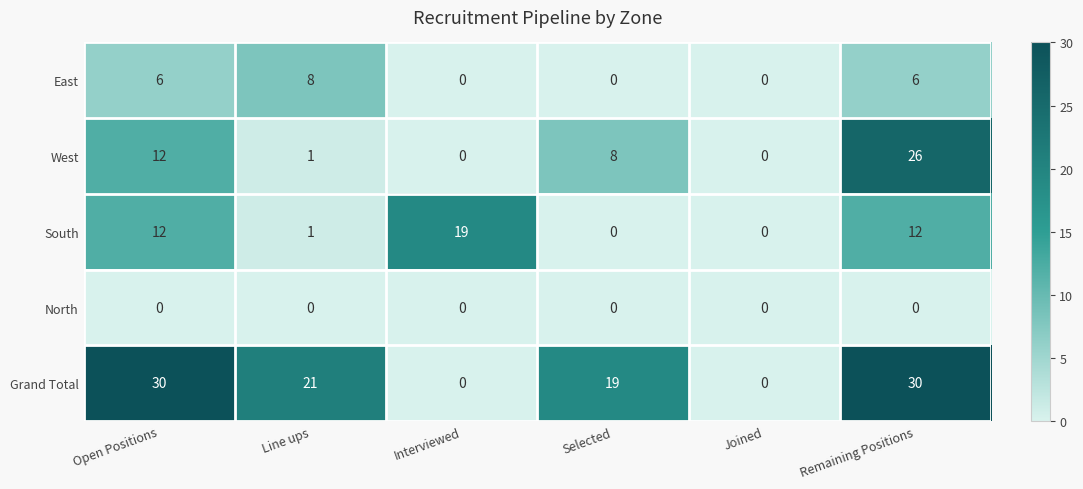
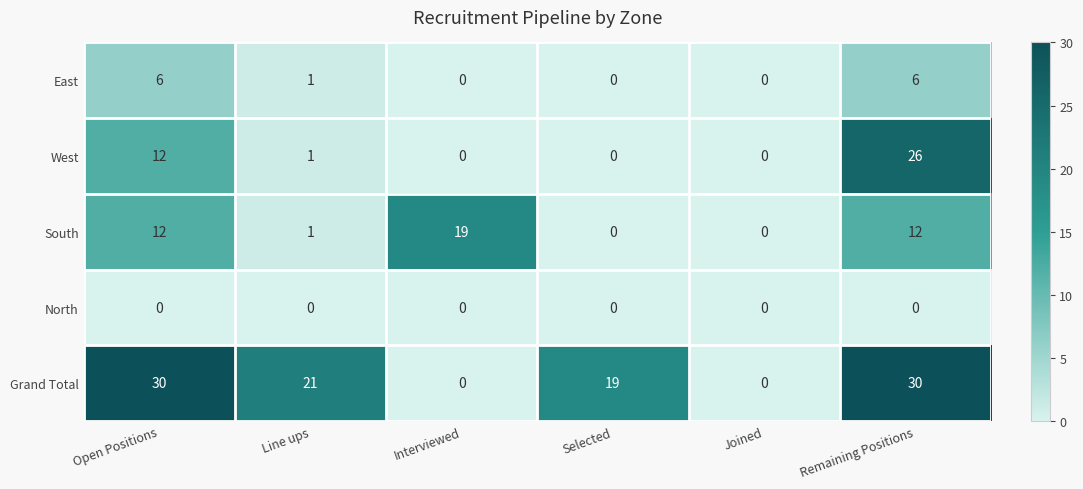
East, Line ups: 8 -> 1
West, Selected: 8 -> 0
